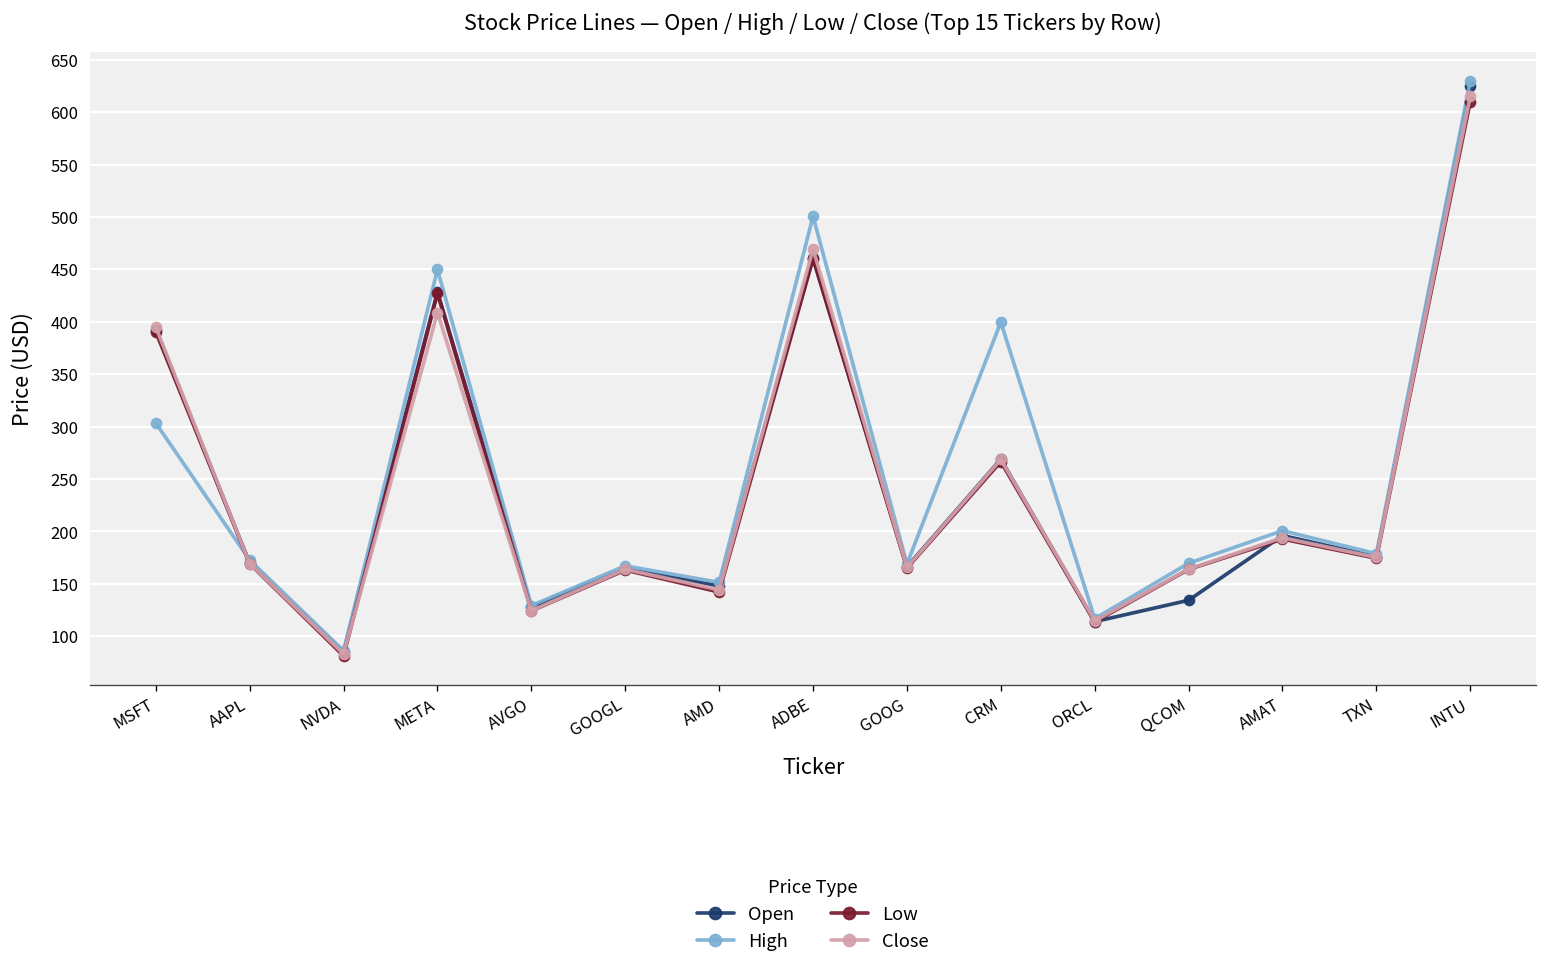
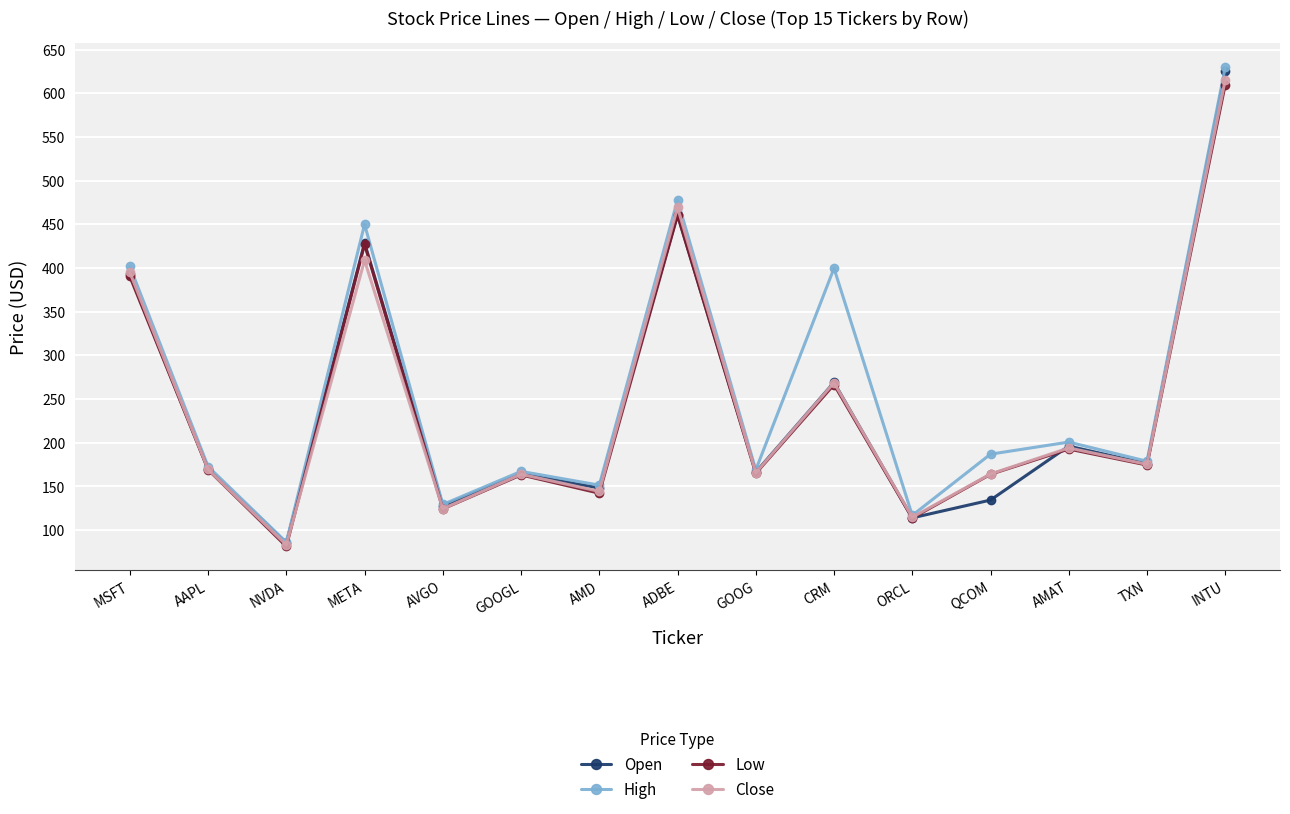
High, MSFT: 300 -> 400
High, ADBE: 500 -> 480
High, QCOM: 170 -> 190
